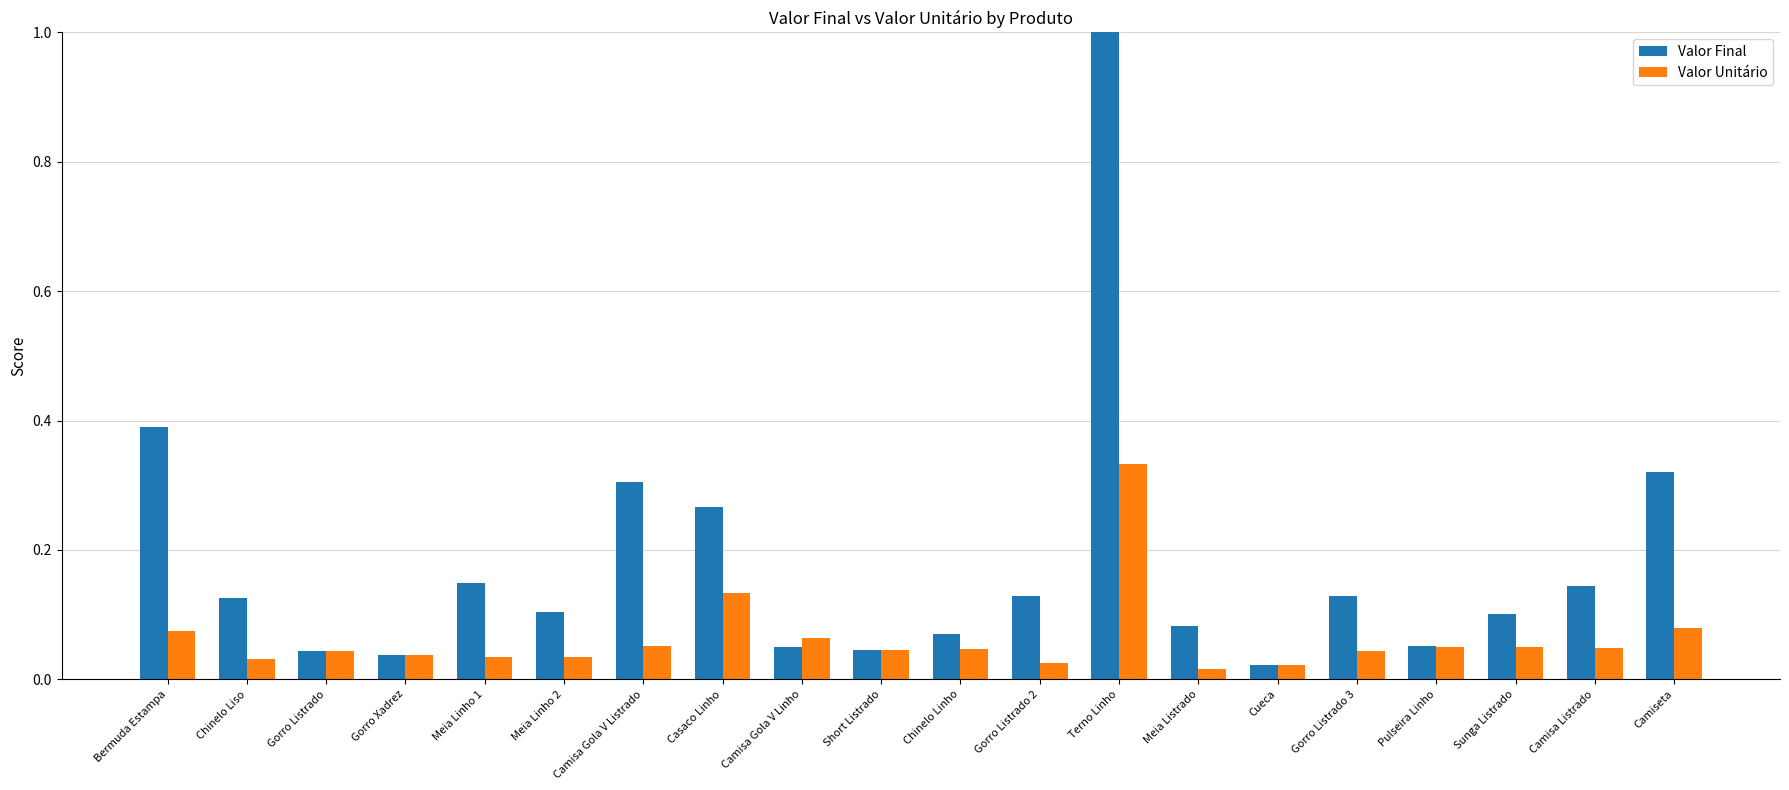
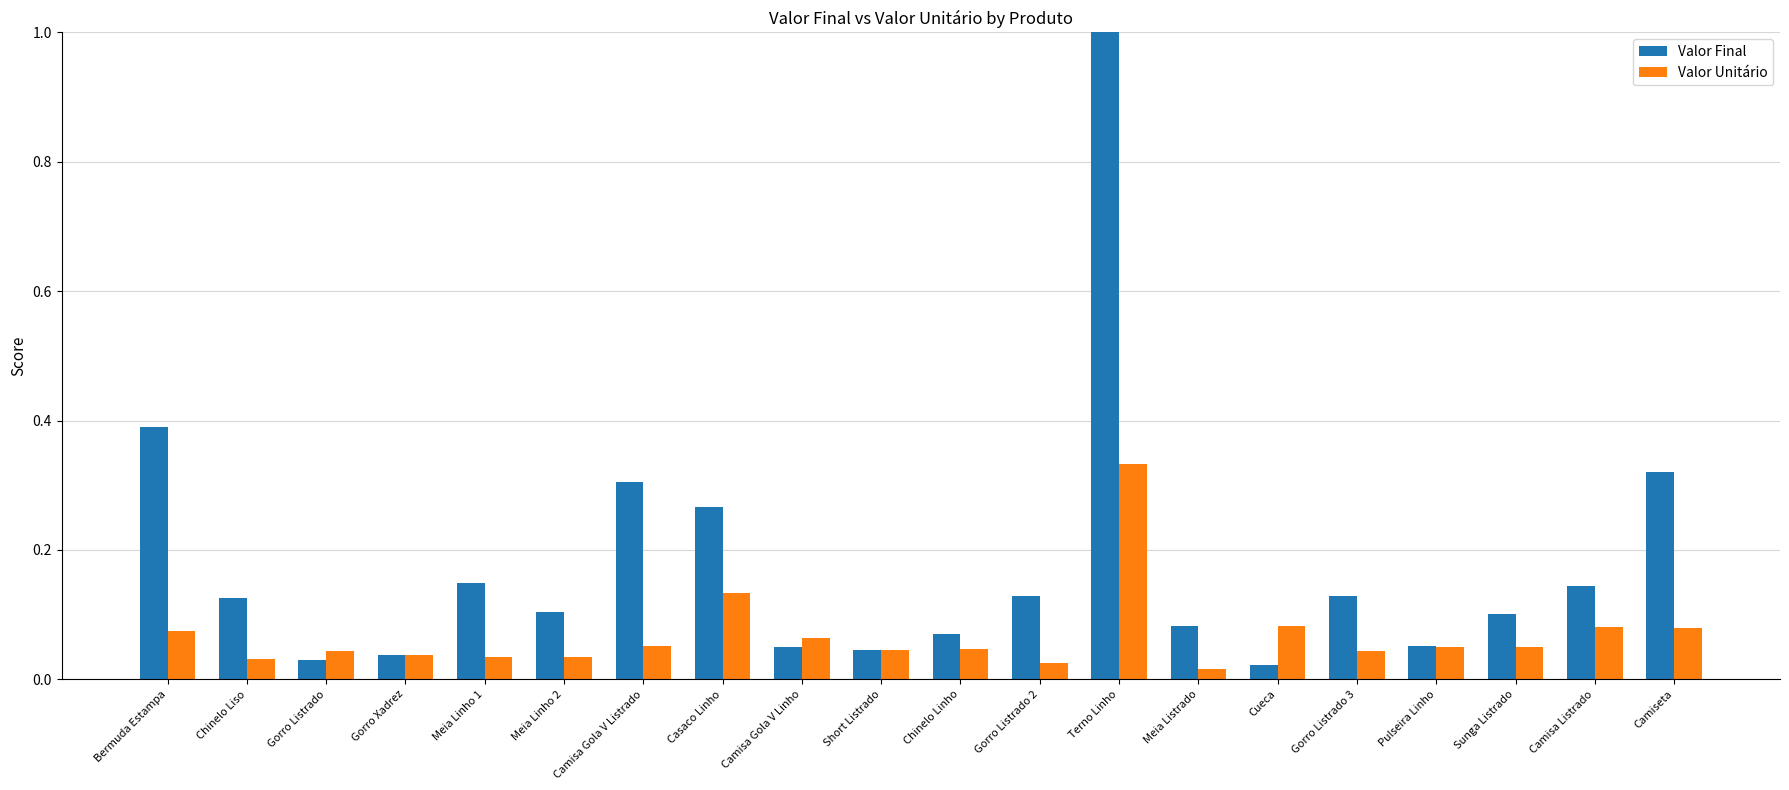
Valor Final, Gorro Listrado: 0.04 -> 0.03
Valor Unitário, Cueca: 0.02 -> 0.08
Valor Unitário, Camisa Listrado: 0.05 -> 0.08
